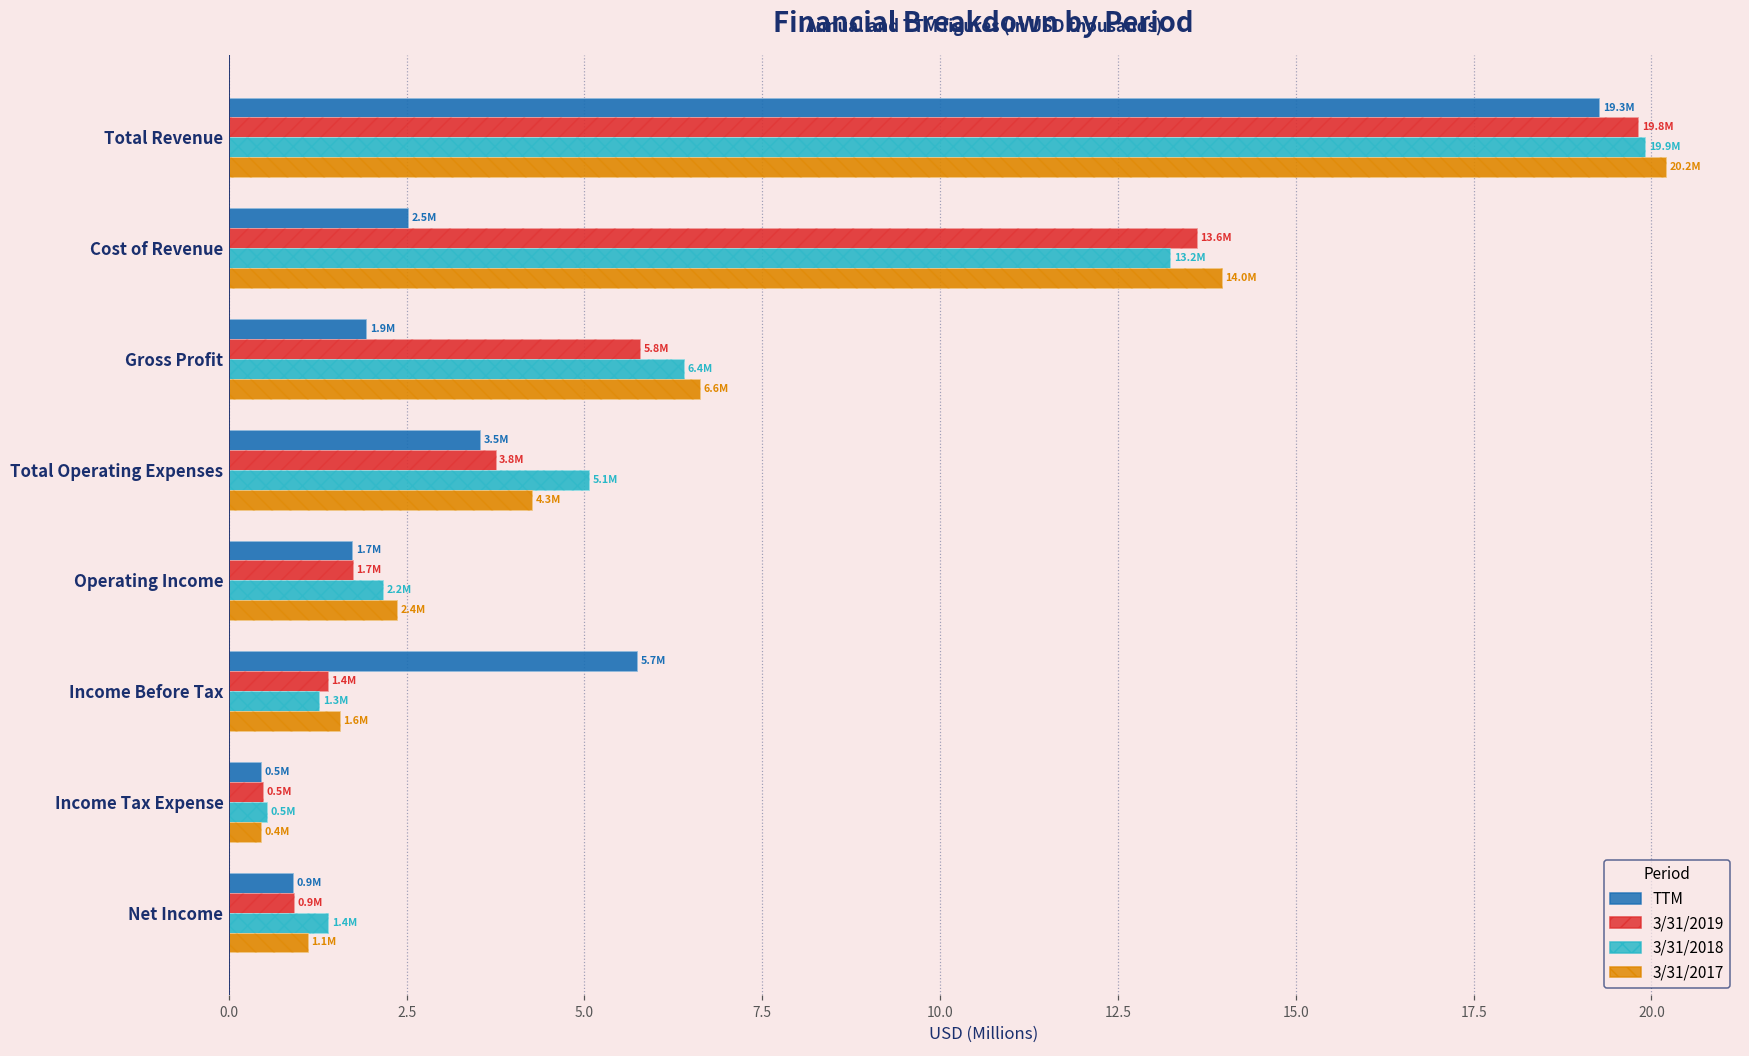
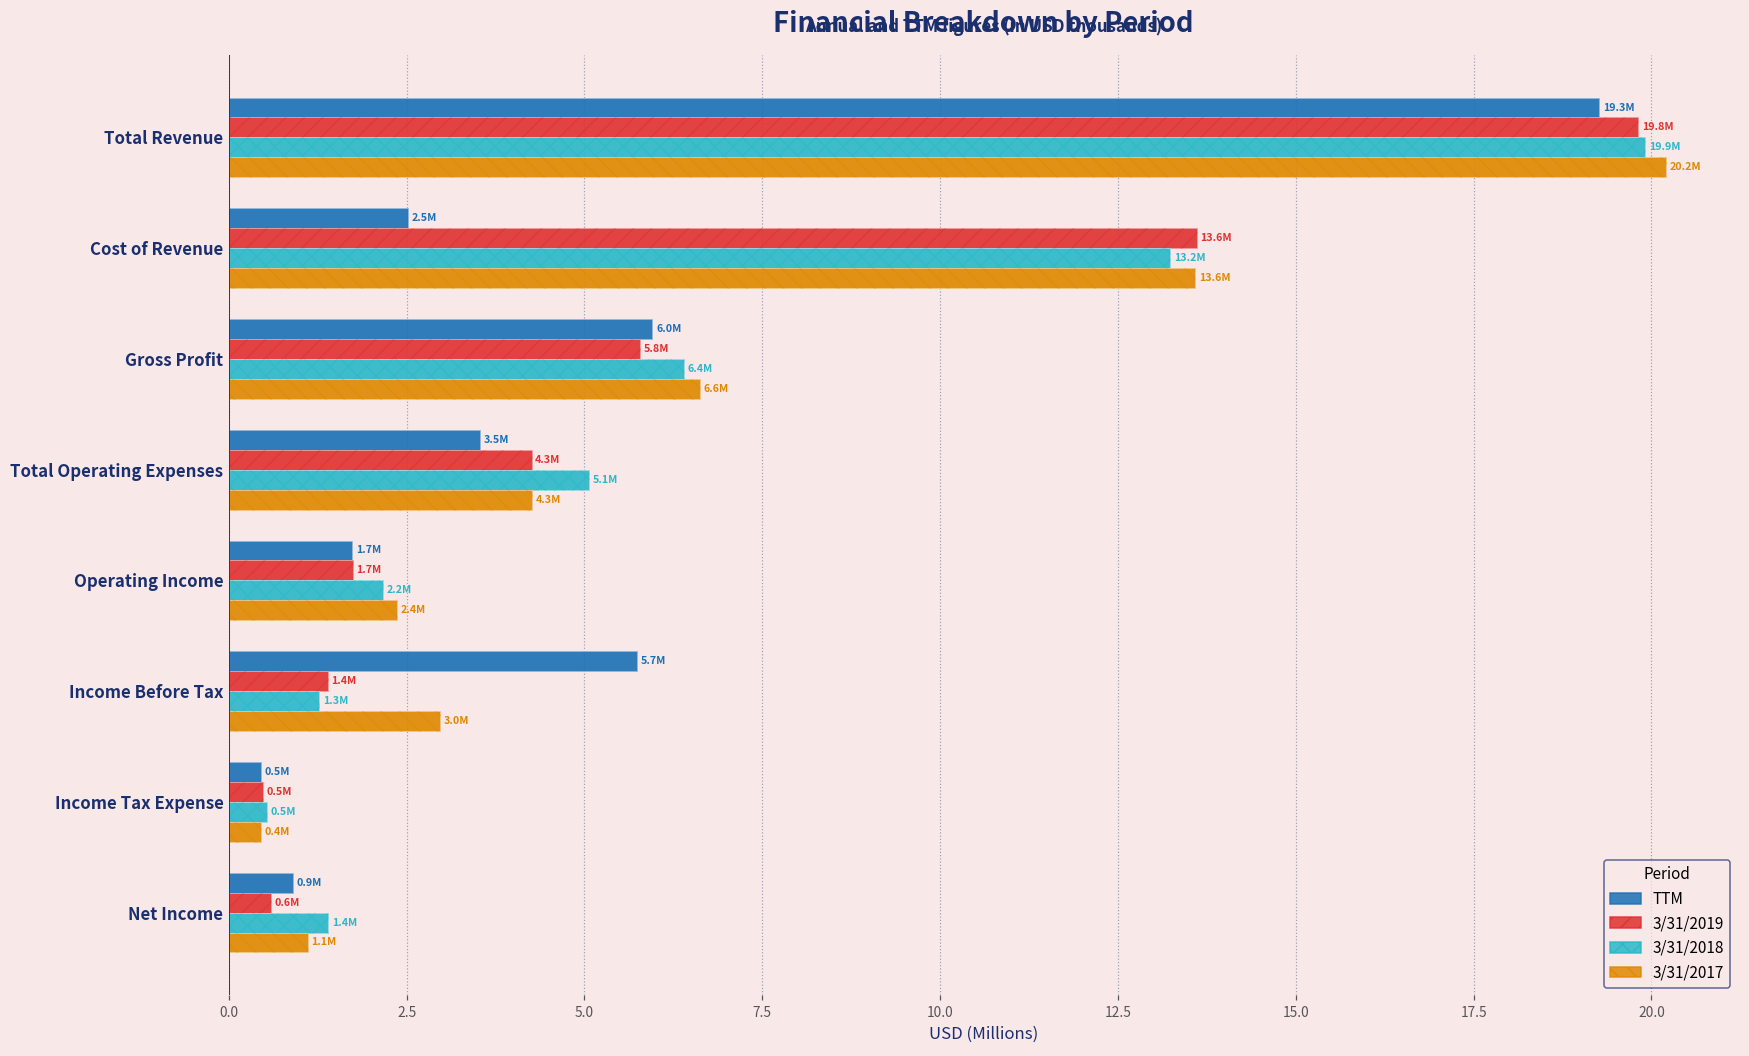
3/31/2017, Cost of Revenue: 14.0M -> 13.6M
TTM, Gross Profit: 1.9M -> 6.0M
3/31/2019, Total Operating Expenses: 3.8M -> 4.3M
3/31/2017, Income Before Tax: 1.6M -> 3.0M
3/31/2019, Net Income: 0.9M -> 0.6M
